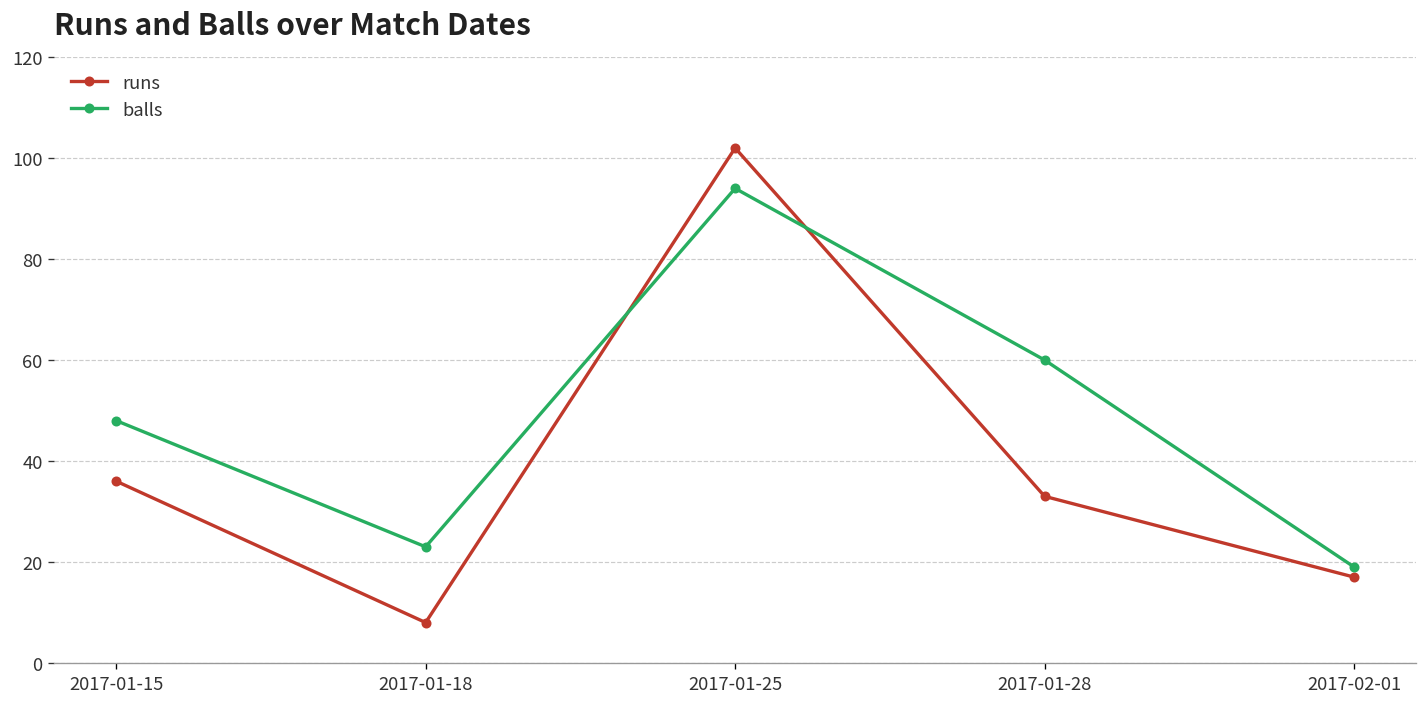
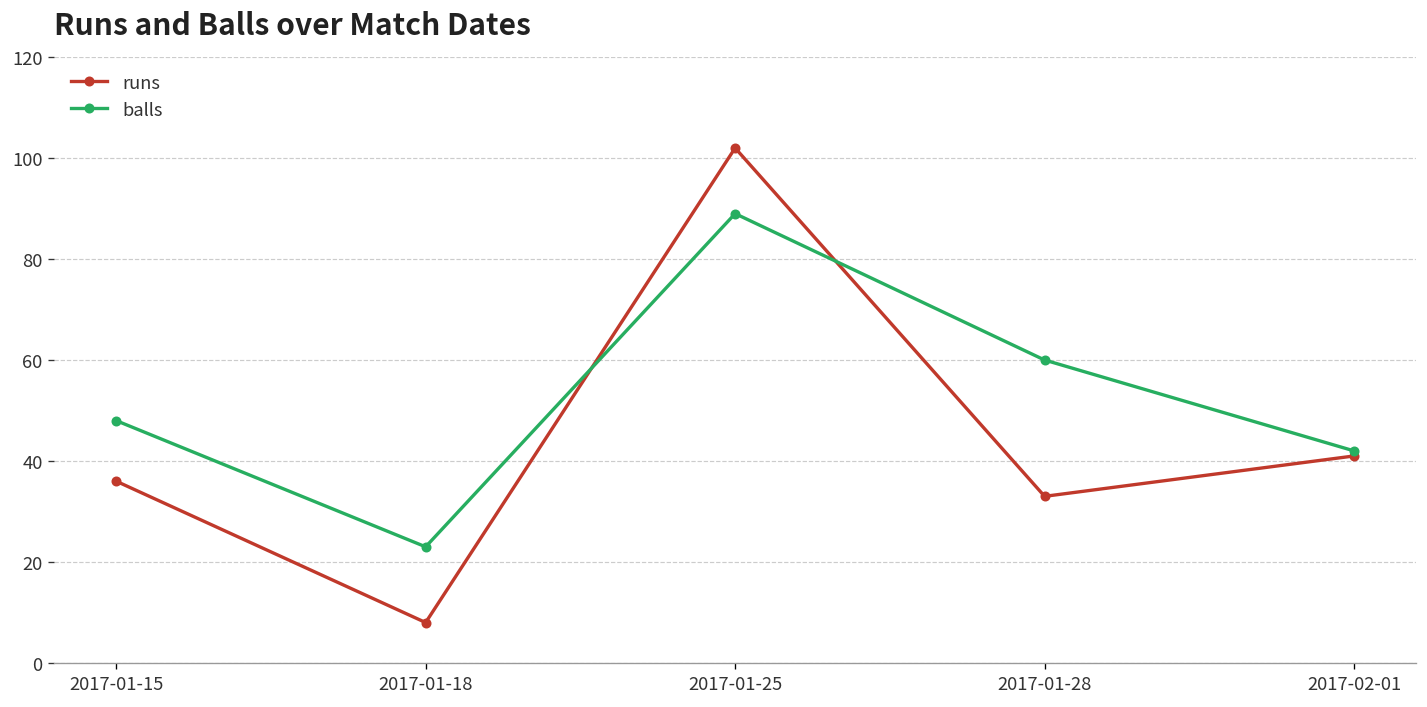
balls, 2017-01-25: 94 -> 89
runs, 2017-02-01: 17 -> 41
balls, 2017-02-01: 19 -> 42
